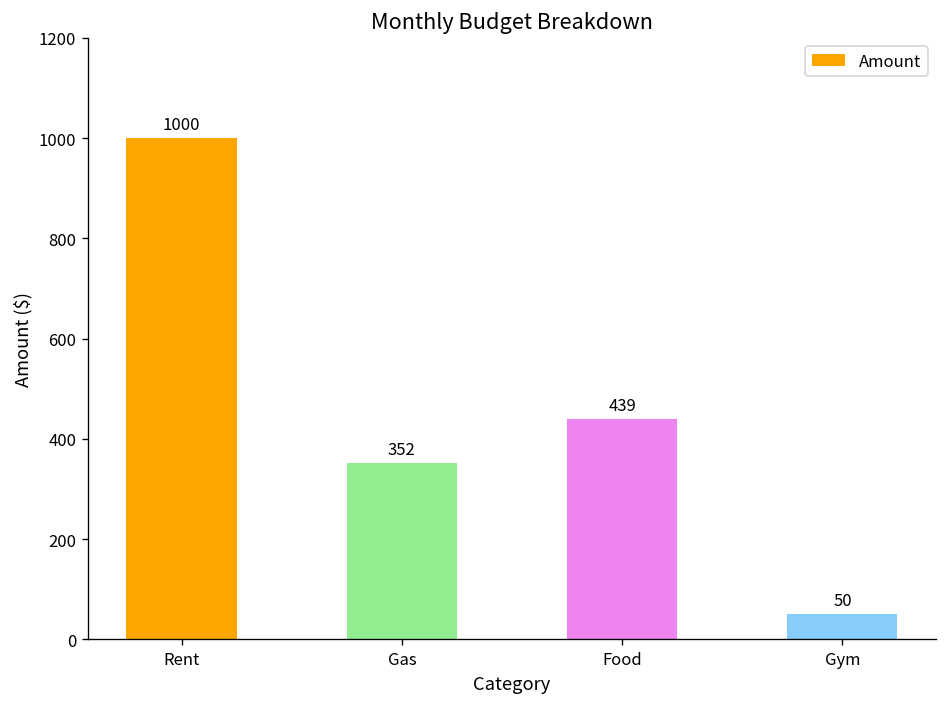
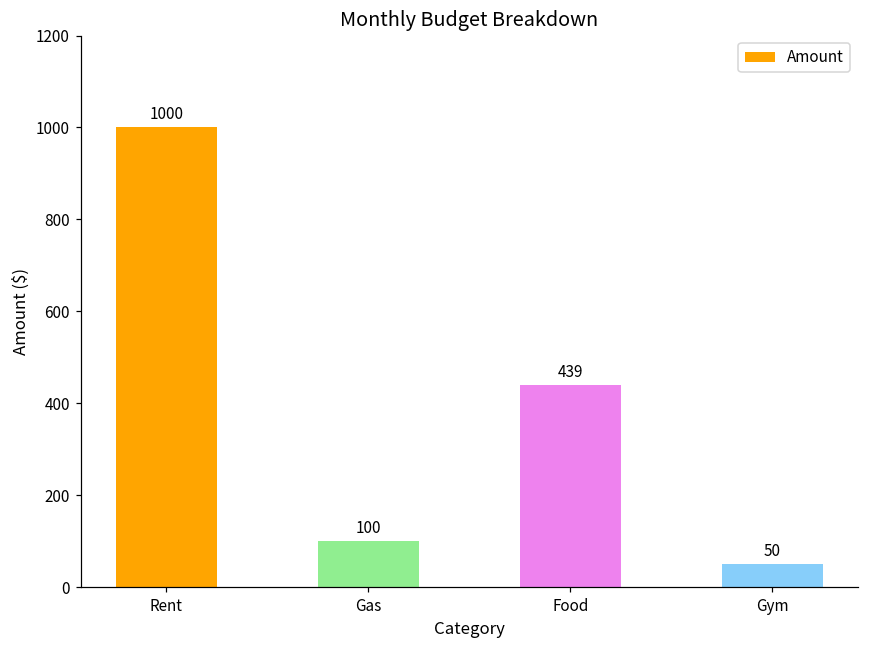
Gas: 352 -> 100
